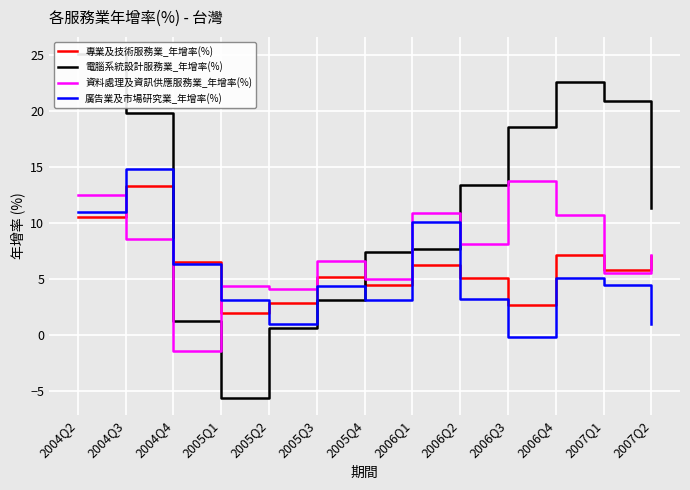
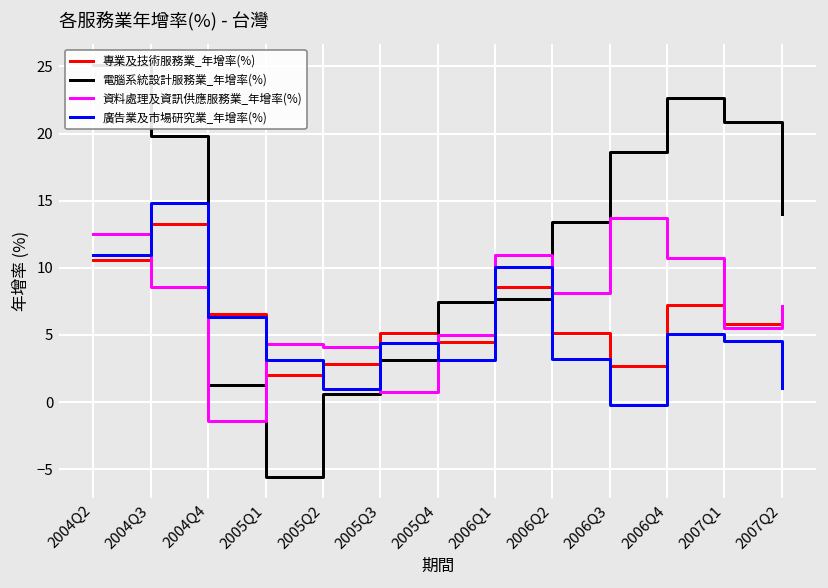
資料處理及資訊供應服務業_年增率(%), 2005Q3: 6.6 -> 0.7
專業及技術服務業_年增率(%), 2006Q1: 6.2 -> 8.6
電腦系統設計服務業_年增率(%), 2007Q2: 11.4 -> 14.0
